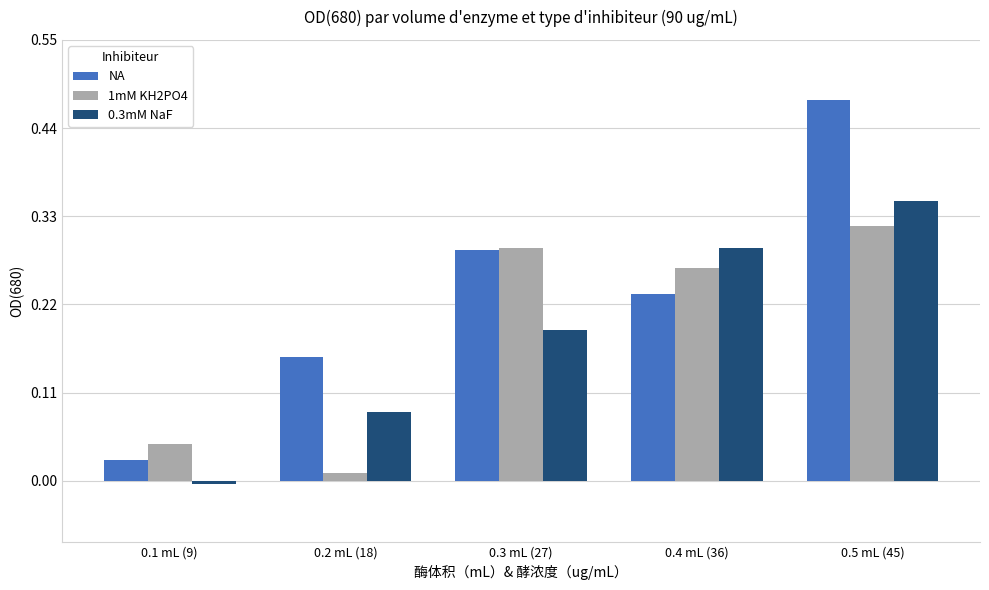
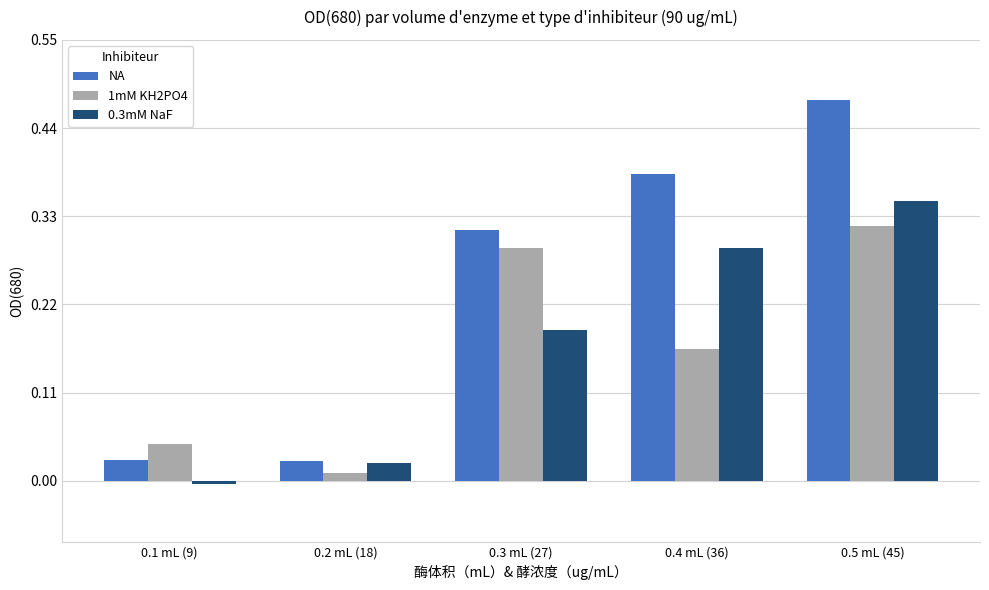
NA, 0.2 mL (18): 0.15 -> 0.03
0.3mM NaF, 0.2 mL (18): 0.09 -> 0.02
NA, 0.3 mL (27): 0.29 -> 0.31
NA, 0.4 mL (36): 0.23 -> 0.38
1mM KH2PO4, 0.4 mL (36): 0.27 -> 0.16
